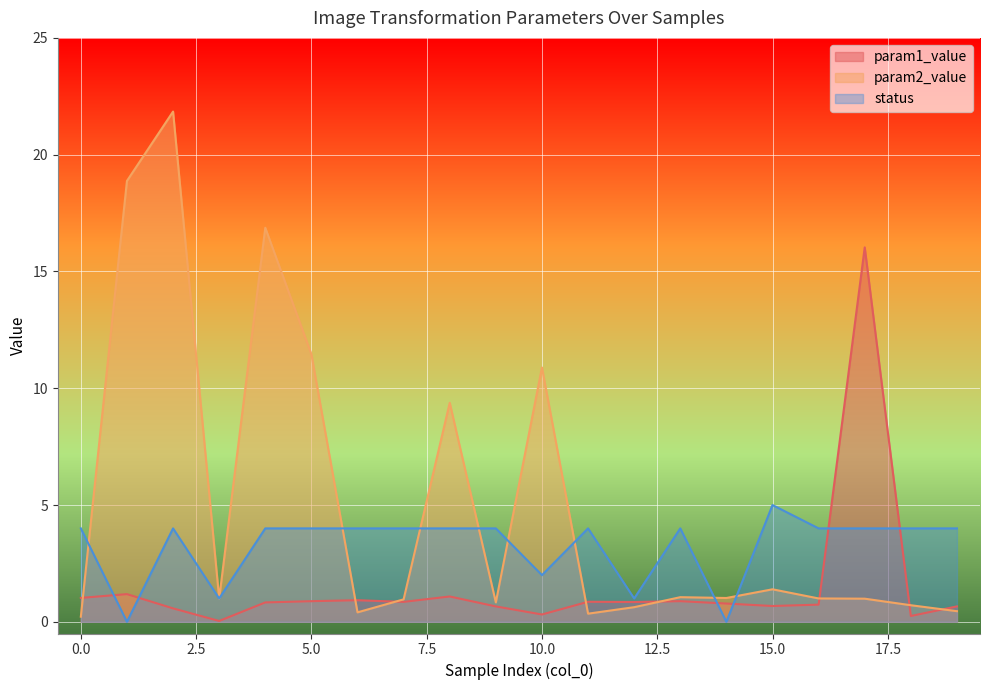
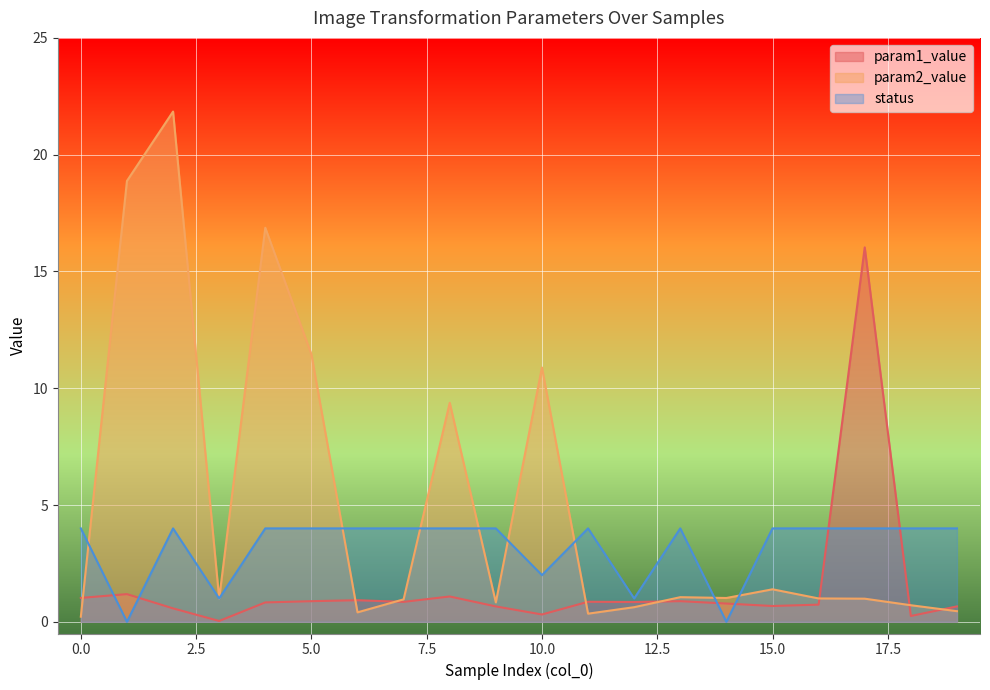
status, 15.0: 5 -> 4
